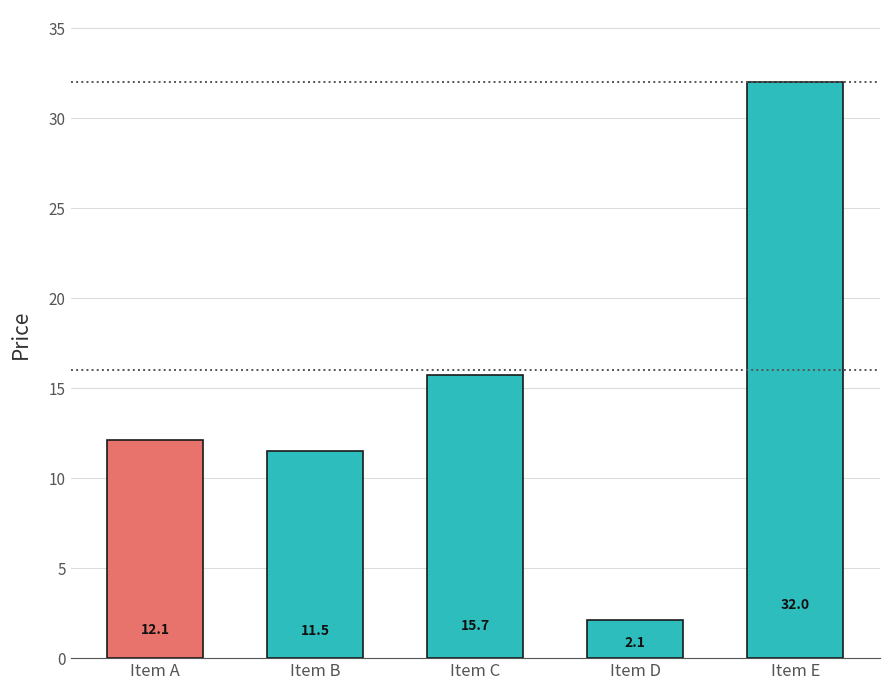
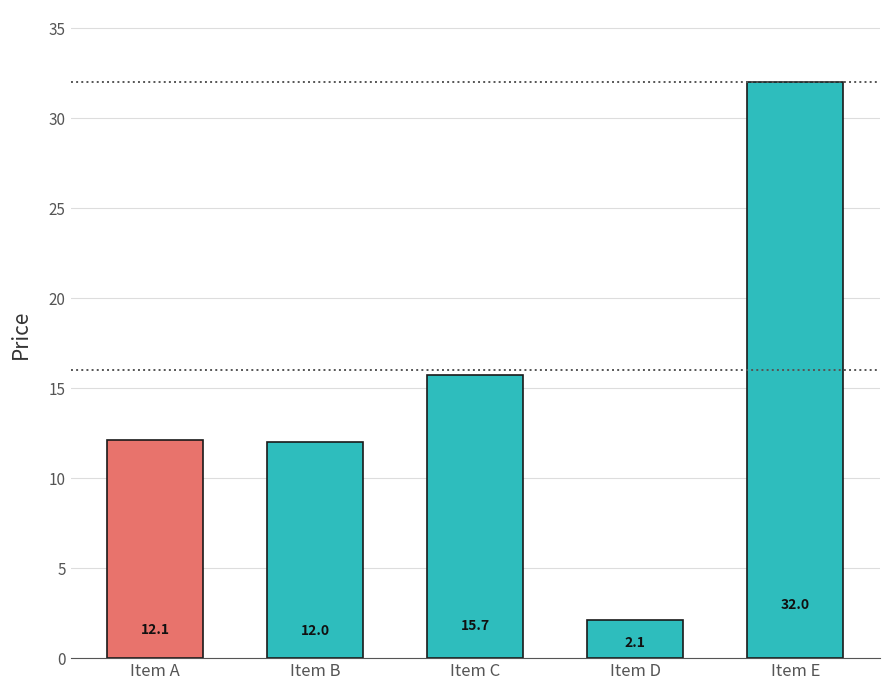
Item B: 11.5 -> 12.0
